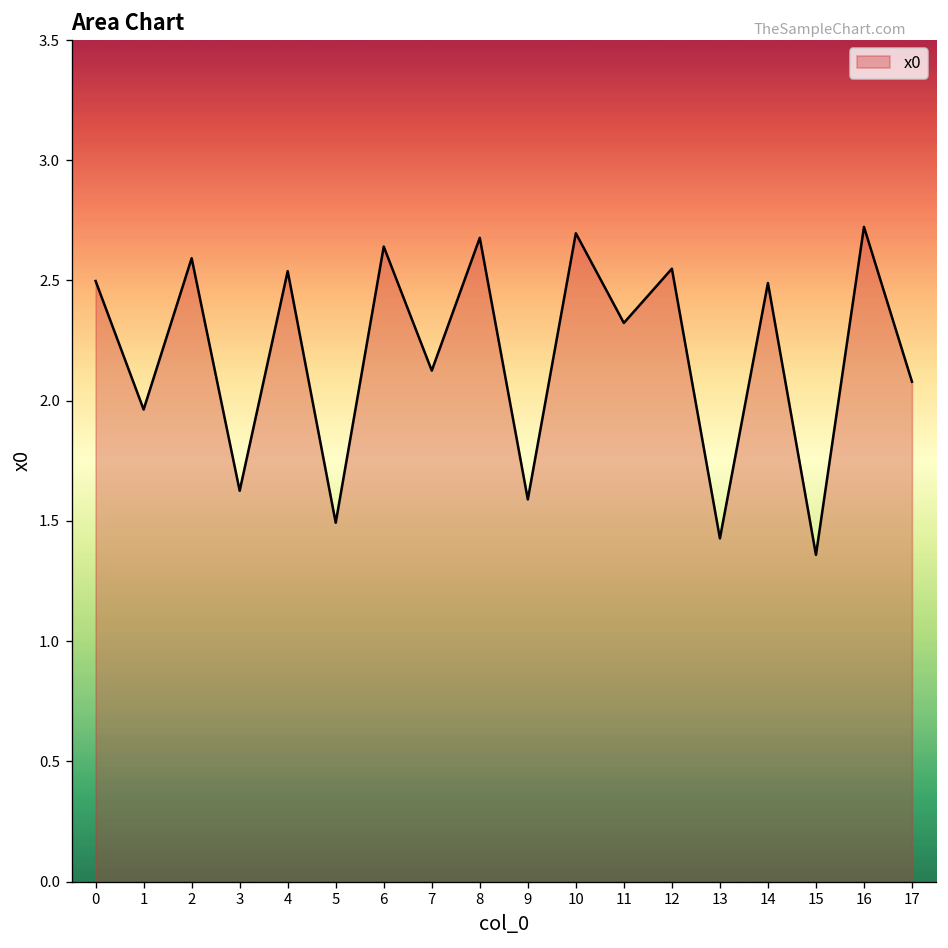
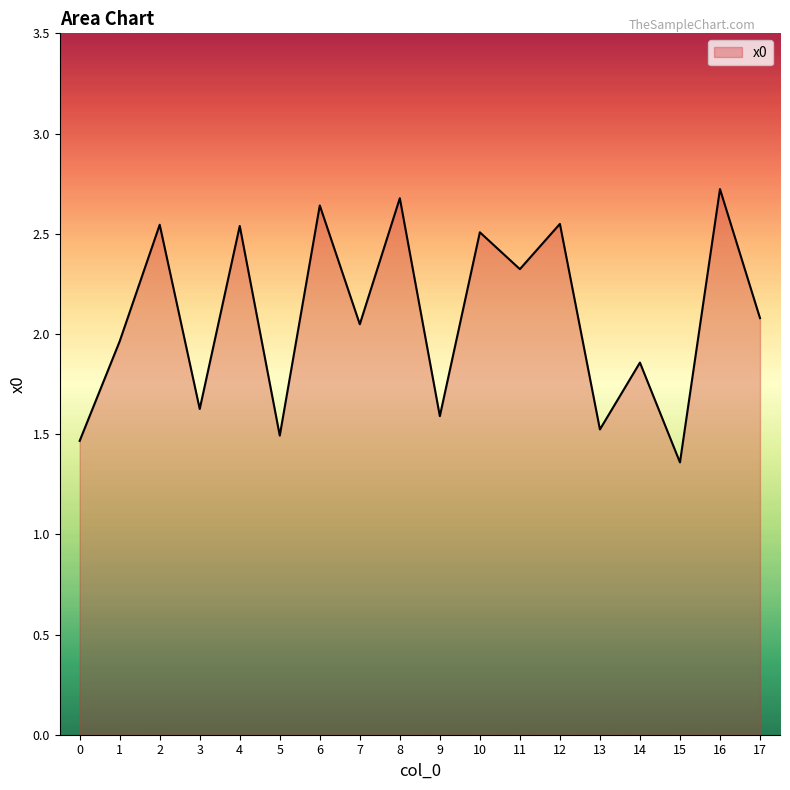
0: 2.50 -> 1.47
2: 2.59 -> 2.54
7: 2.13 -> 2.05
10: 2.70 -> 2.51
13: 1.43 -> 1.52
14: 2.49 -> 1.86
